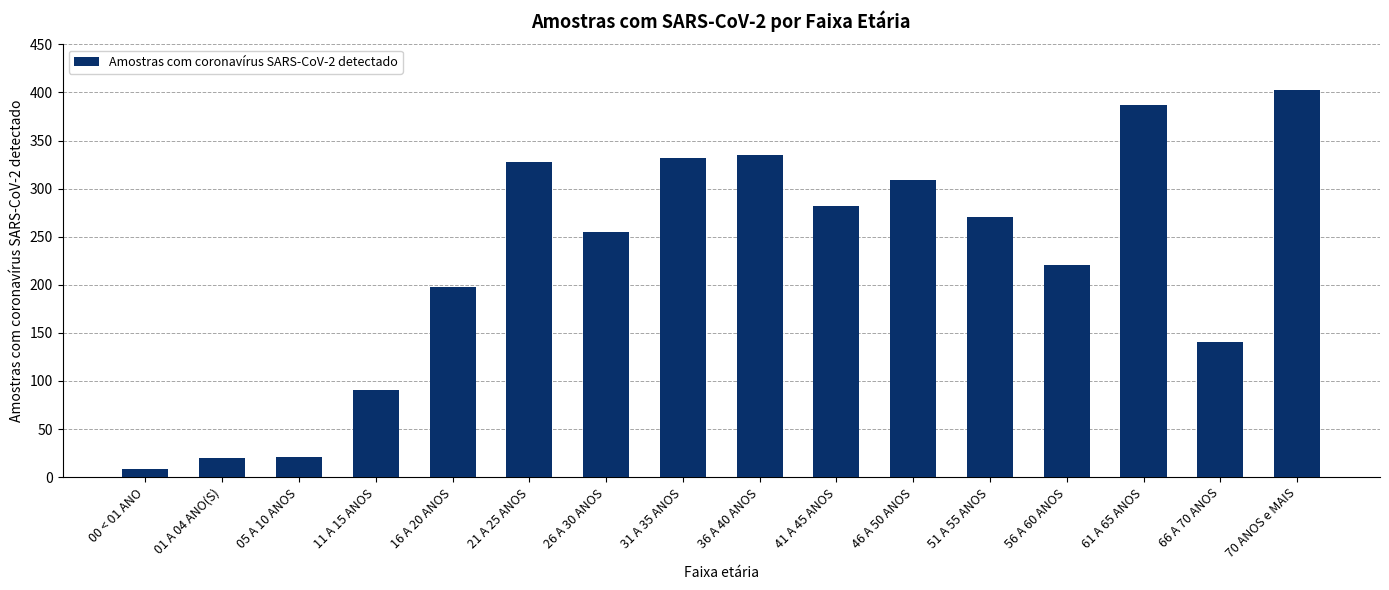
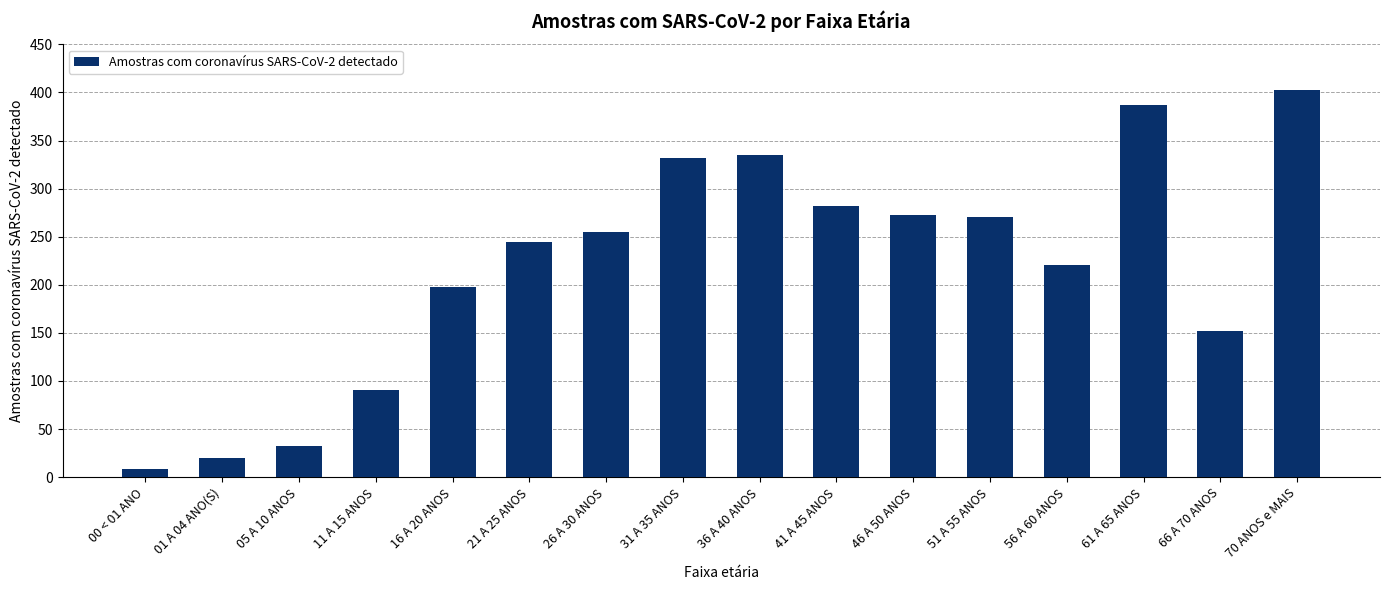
05 A 10 ANOS: 20 -> 30
21 A 25 ANOS: 330 -> 250
46 A 50 ANOS: 310 -> 270
66 A 70 ANOS: 140 -> 150
